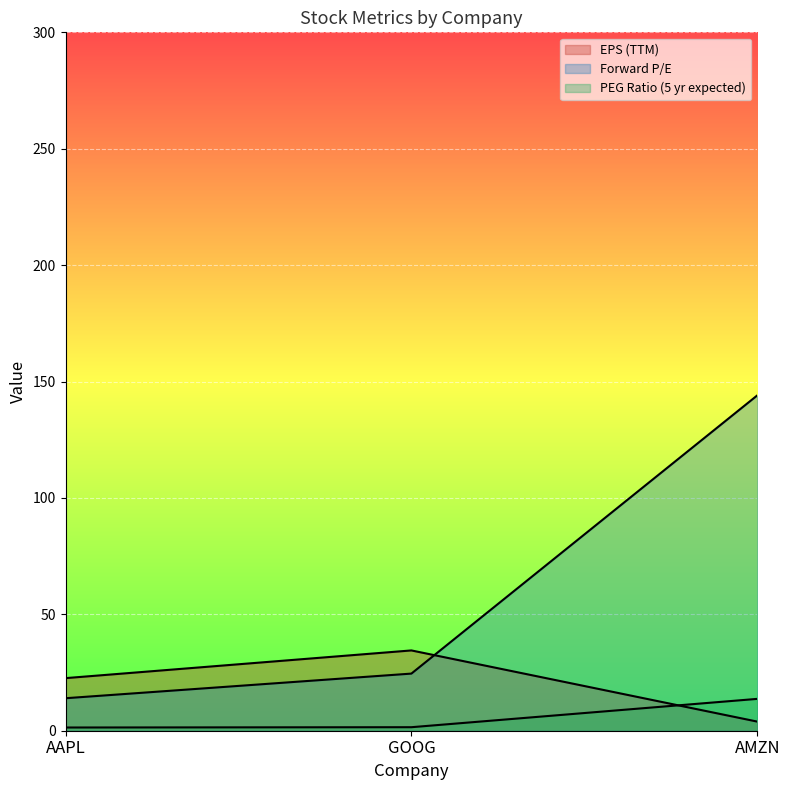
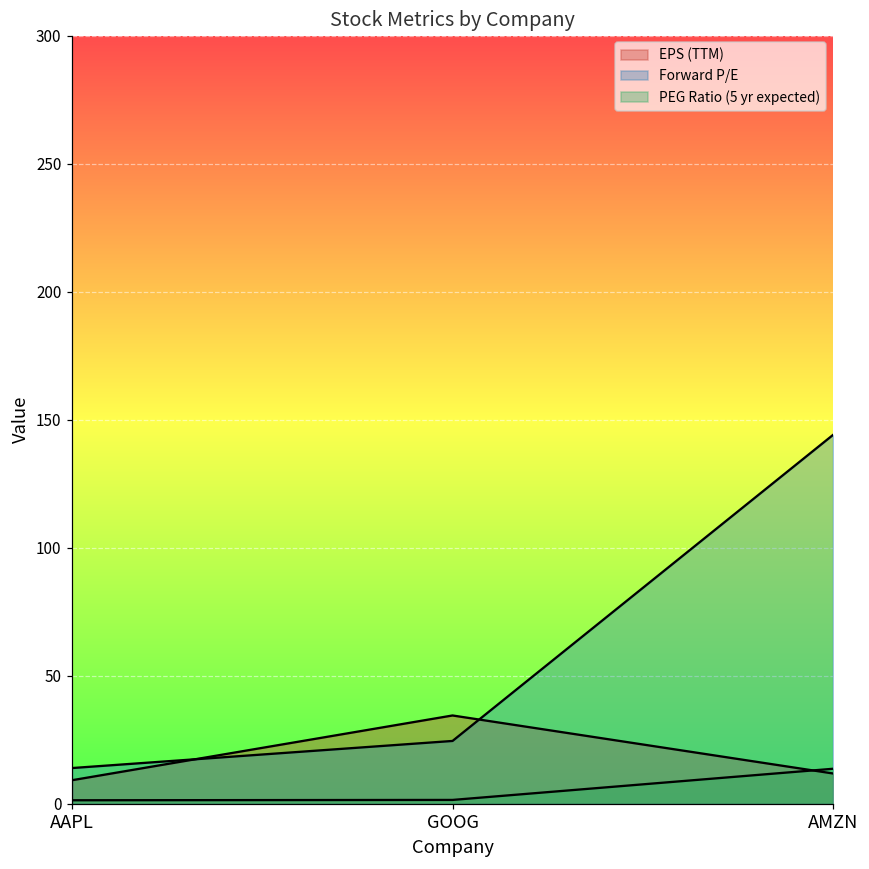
EPS (TTM), AAPL: 23 -> 9
EPS (TTM), AMZN: 4 -> 12
